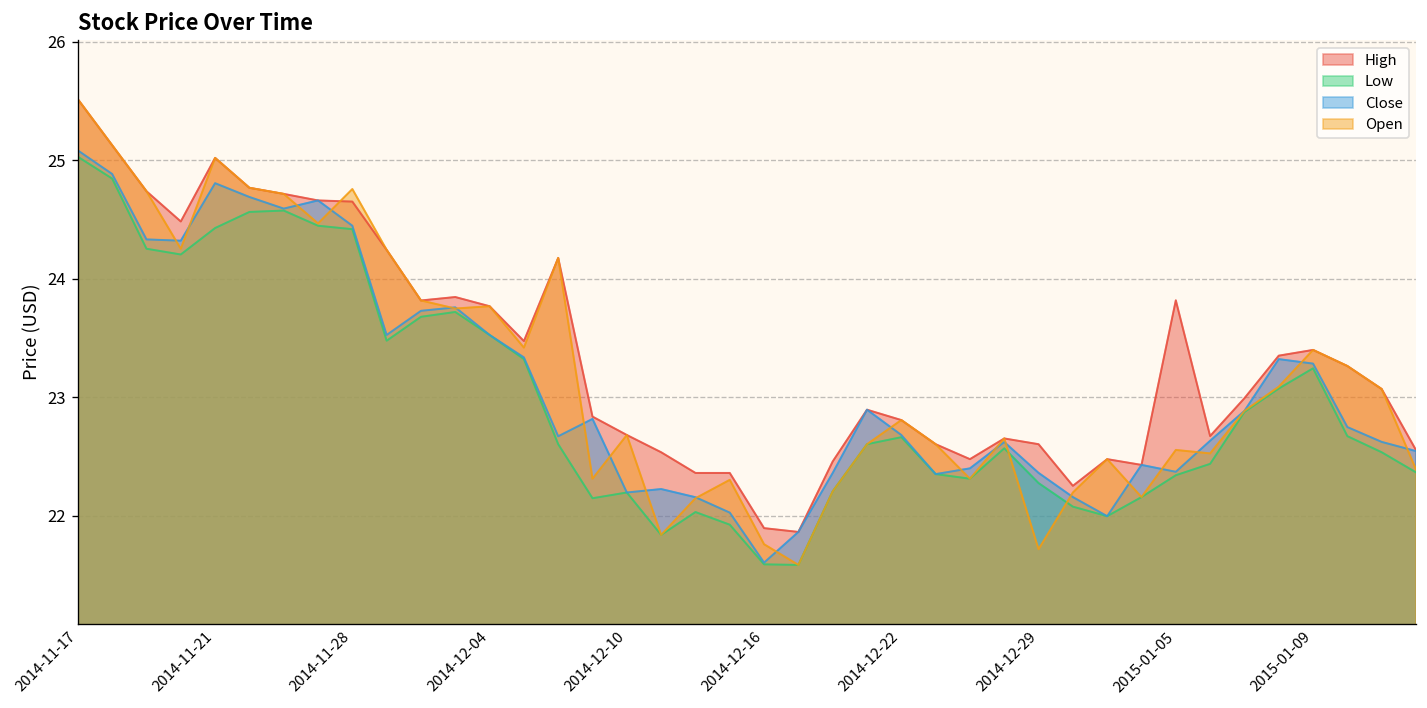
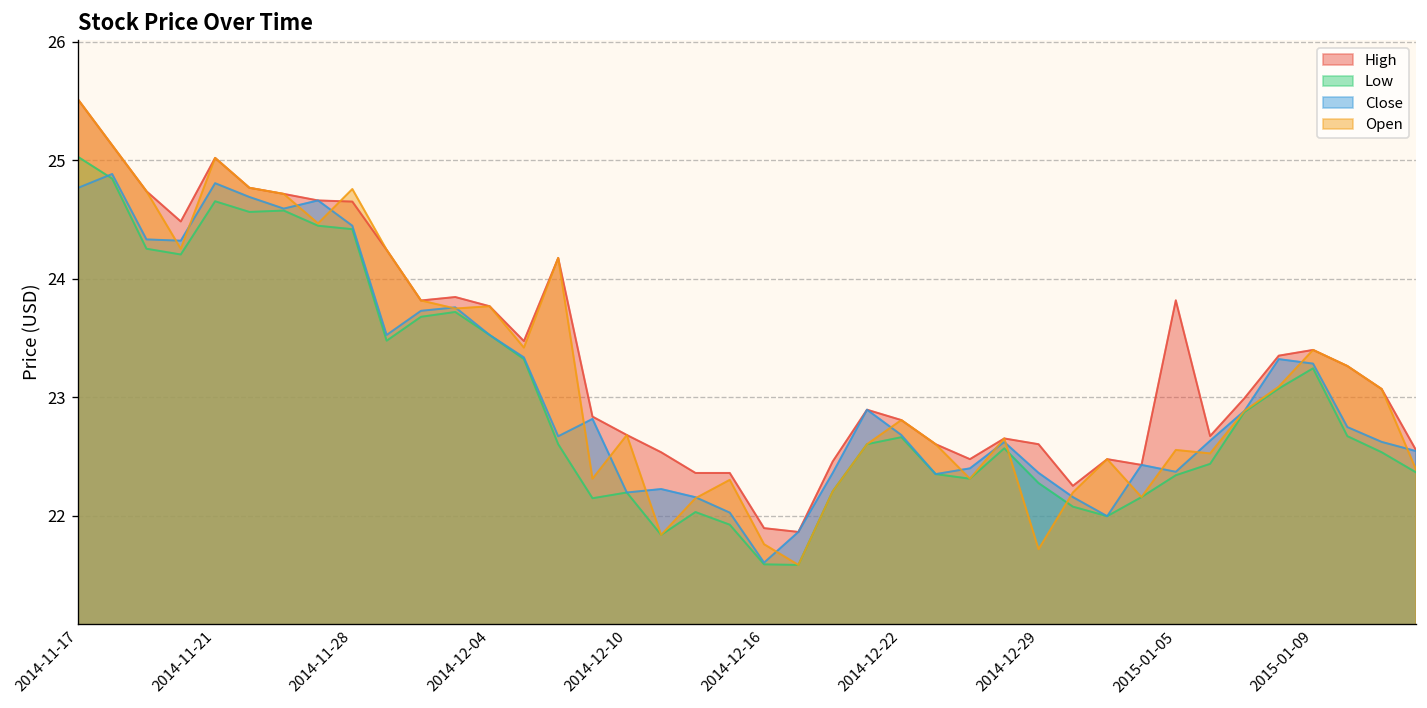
Close, 2014-11-17: 25.1 -> 24.8
Low, 2014-11-21: 24.4 -> 24.7
